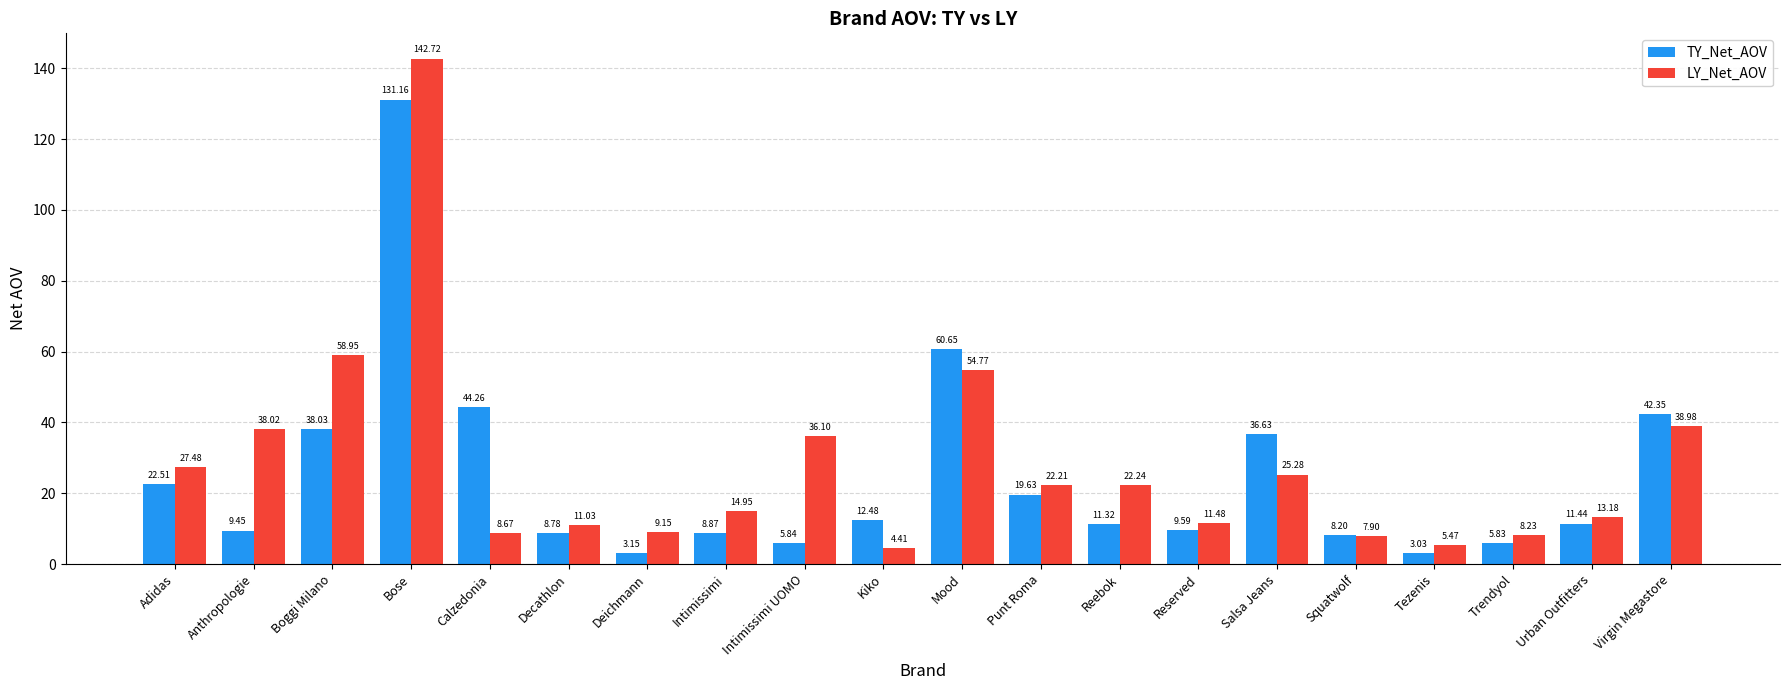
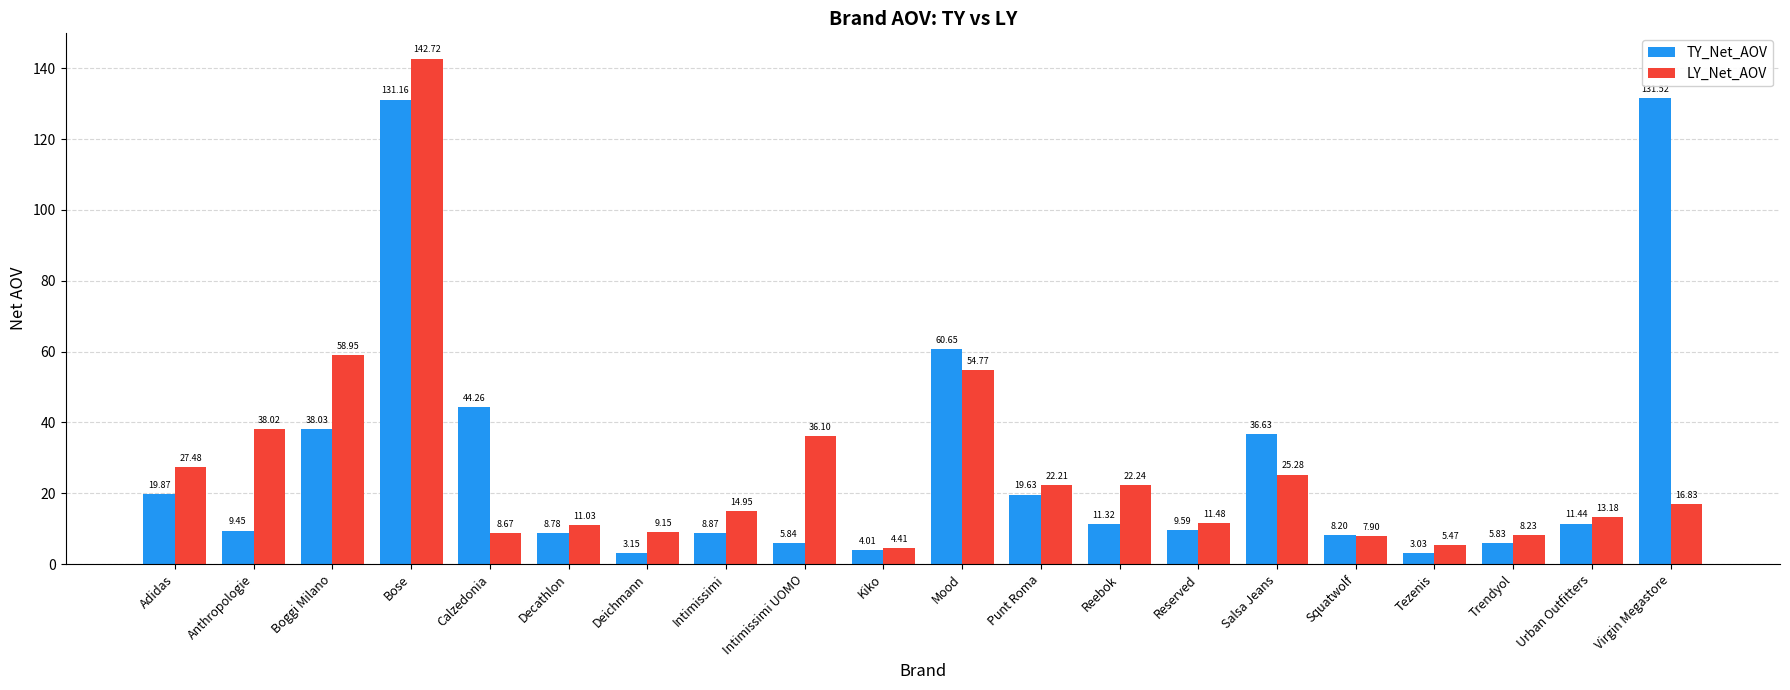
TY_Net_AOV, Adidas: 22.51 -> 19.87
TY_Net_AOV, Kiko: 12.48 -> 4.01
TY_Net_AOV, Virgin Megastore: 42 -> 132
LY_Net_AOV, Virgin Megastore: 38.98 -> 16.83
